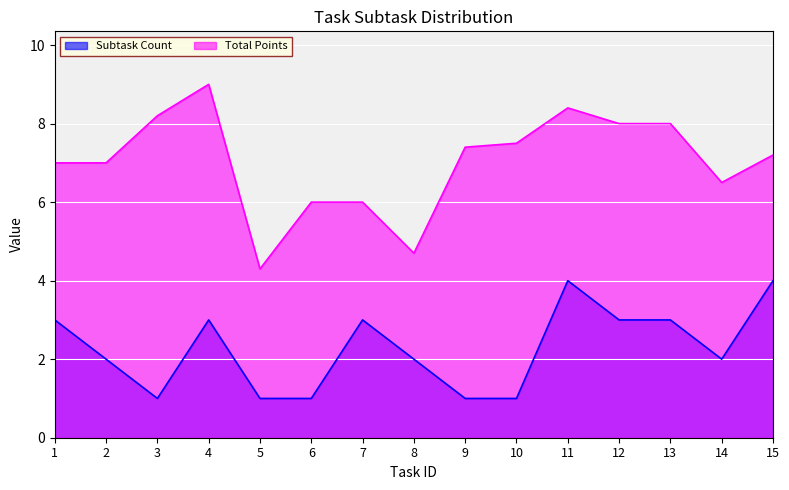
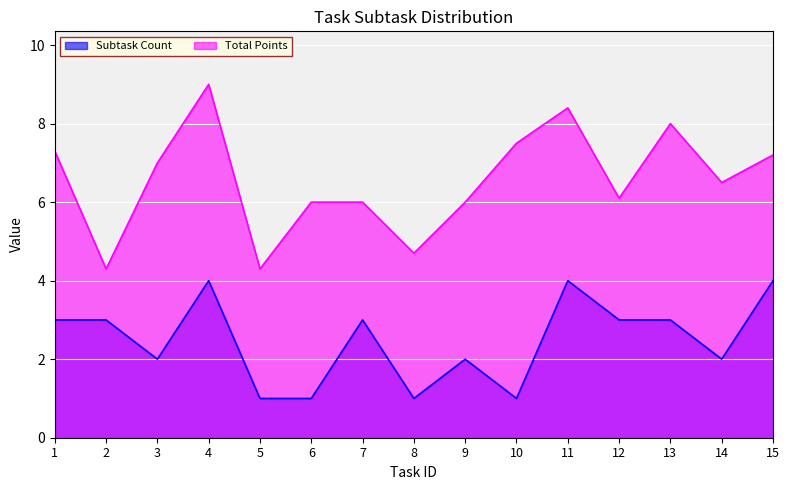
Total Points, 1: 7.0 -> 7.3
Subtask Count, 2: 2 -> 3
Total Points, 2: 7.0 -> 4.3
Subtask Count, 3: 1 -> 2
Total Points, 3: 8.2 -> 7.0
Subtask Count, 4: 3 -> 4
Subtask Count, 8: 2 -> 1
Subtask Count, 9: 1 -> 2
Total Points, 9: 7.4 -> 6.0
Total Points, 12: 8.0 -> 6.1
